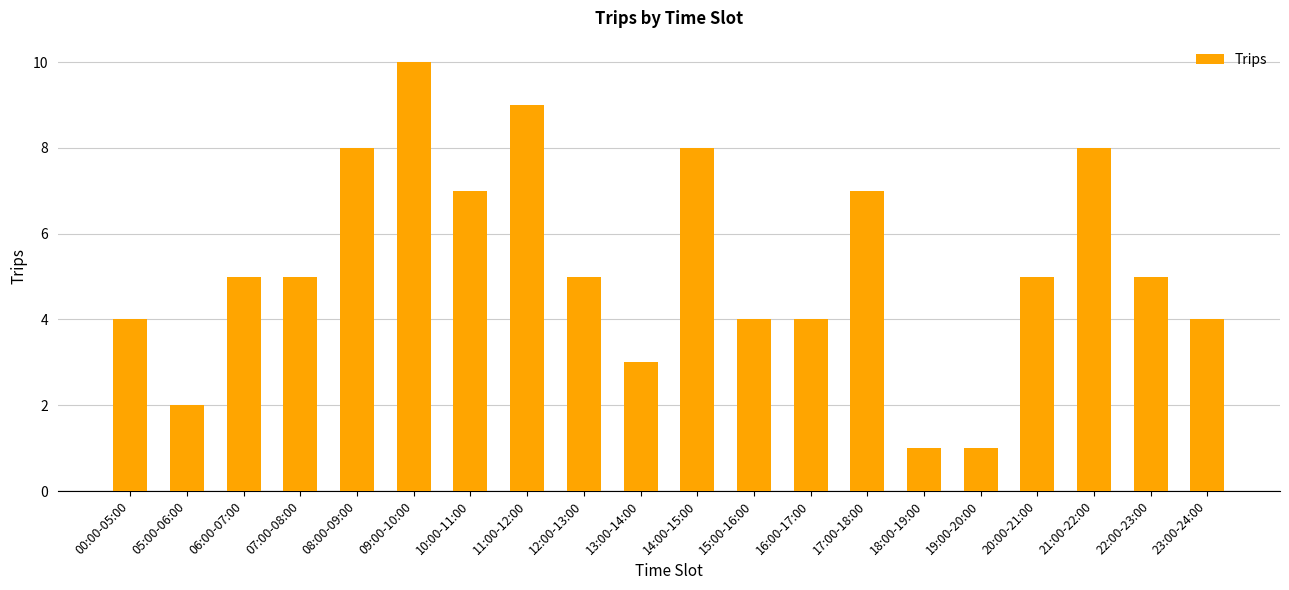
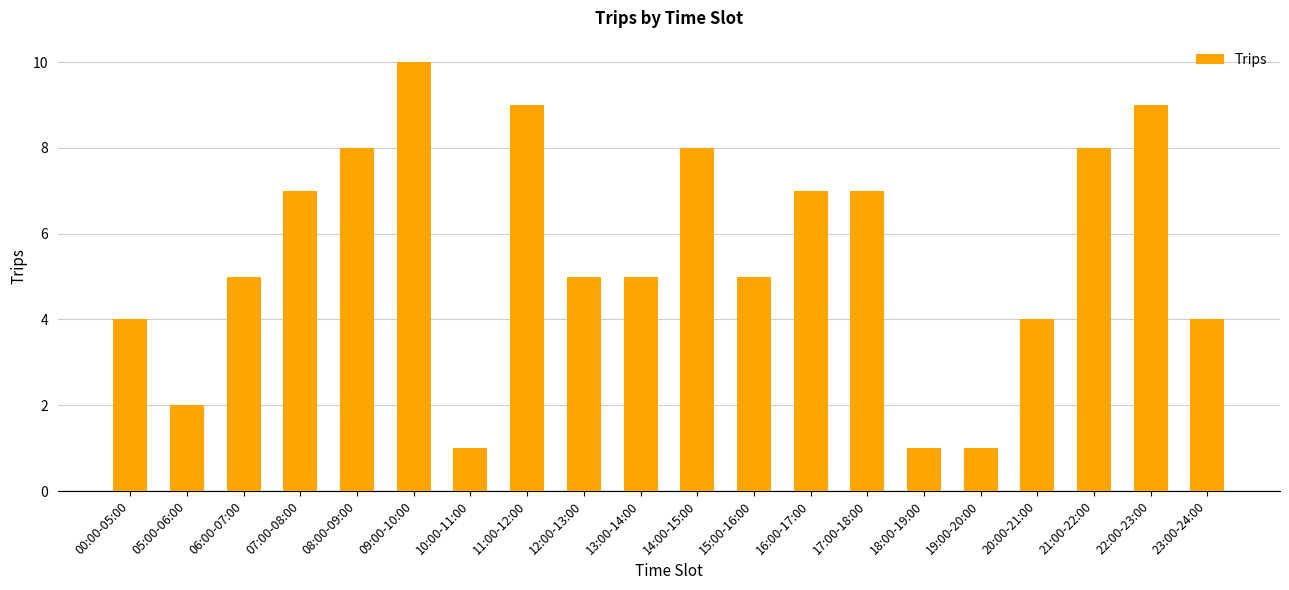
07:00-08:00: 5 -> 7
10:00-11:00: 7 -> 1
13:00-14:00: 3 -> 5
15:00-16:00: 4 -> 5
16:00-17:00: 4 -> 7
20:00-21:00: 5 -> 4
22:00-23:00: 5 -> 9
